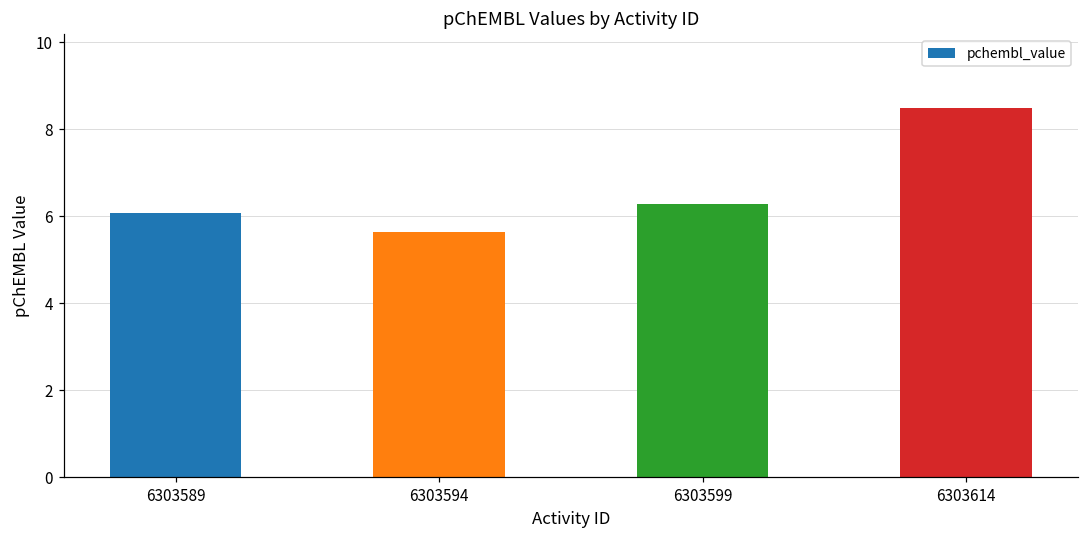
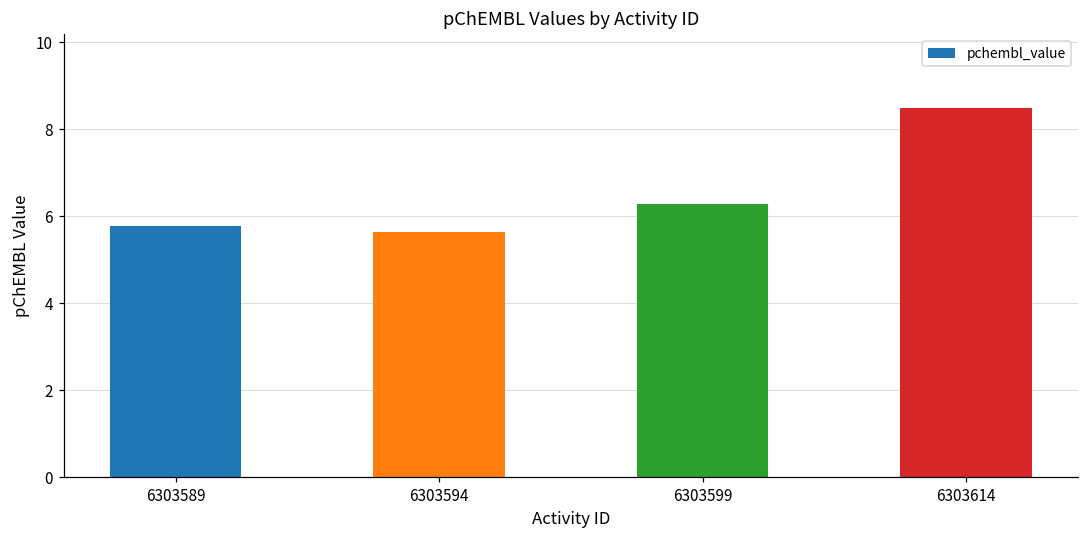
6303589: 6.1 -> 5.8
